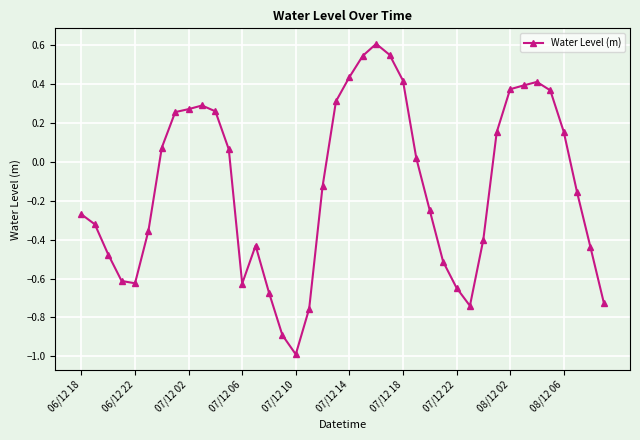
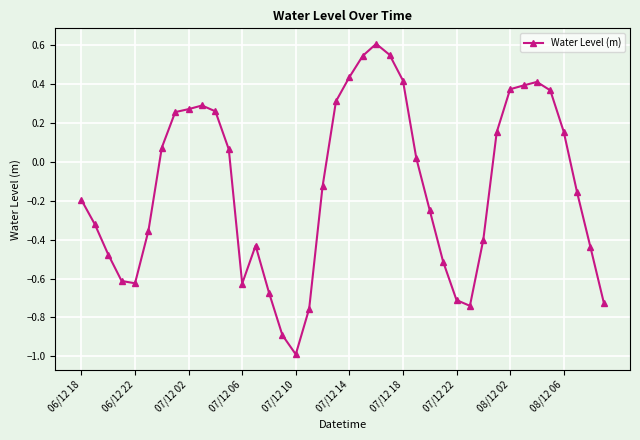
06/12 18: -0.27 -> -0.20
07/12 22: -0.65 -> -0.71
